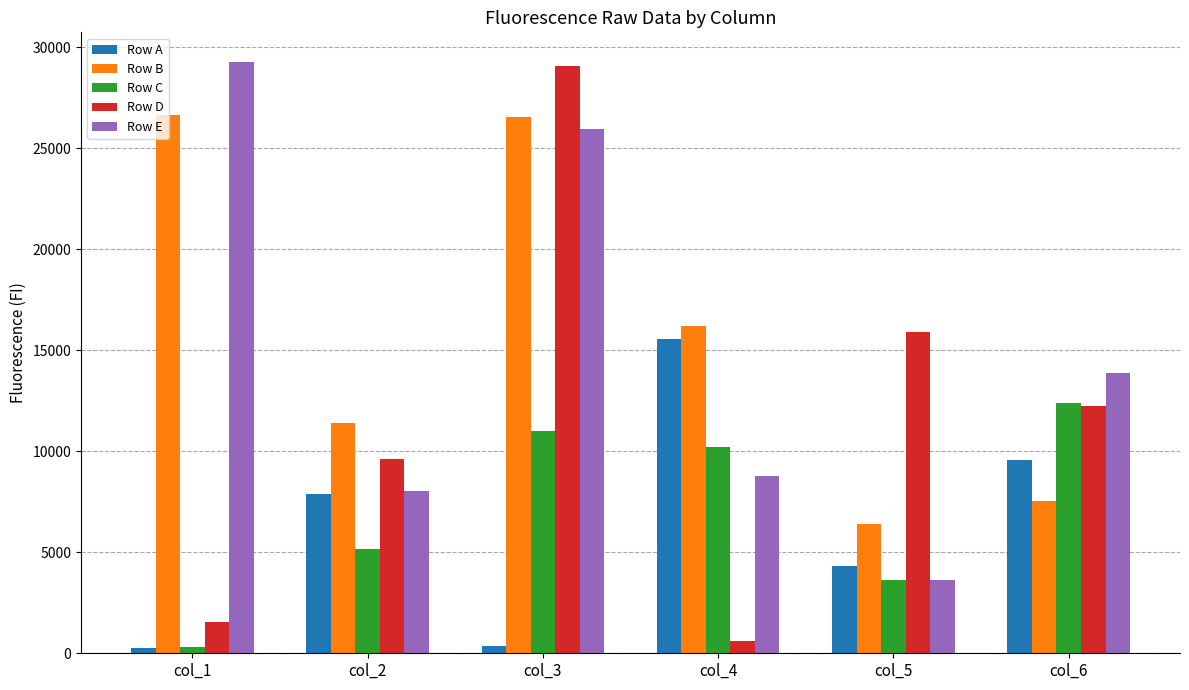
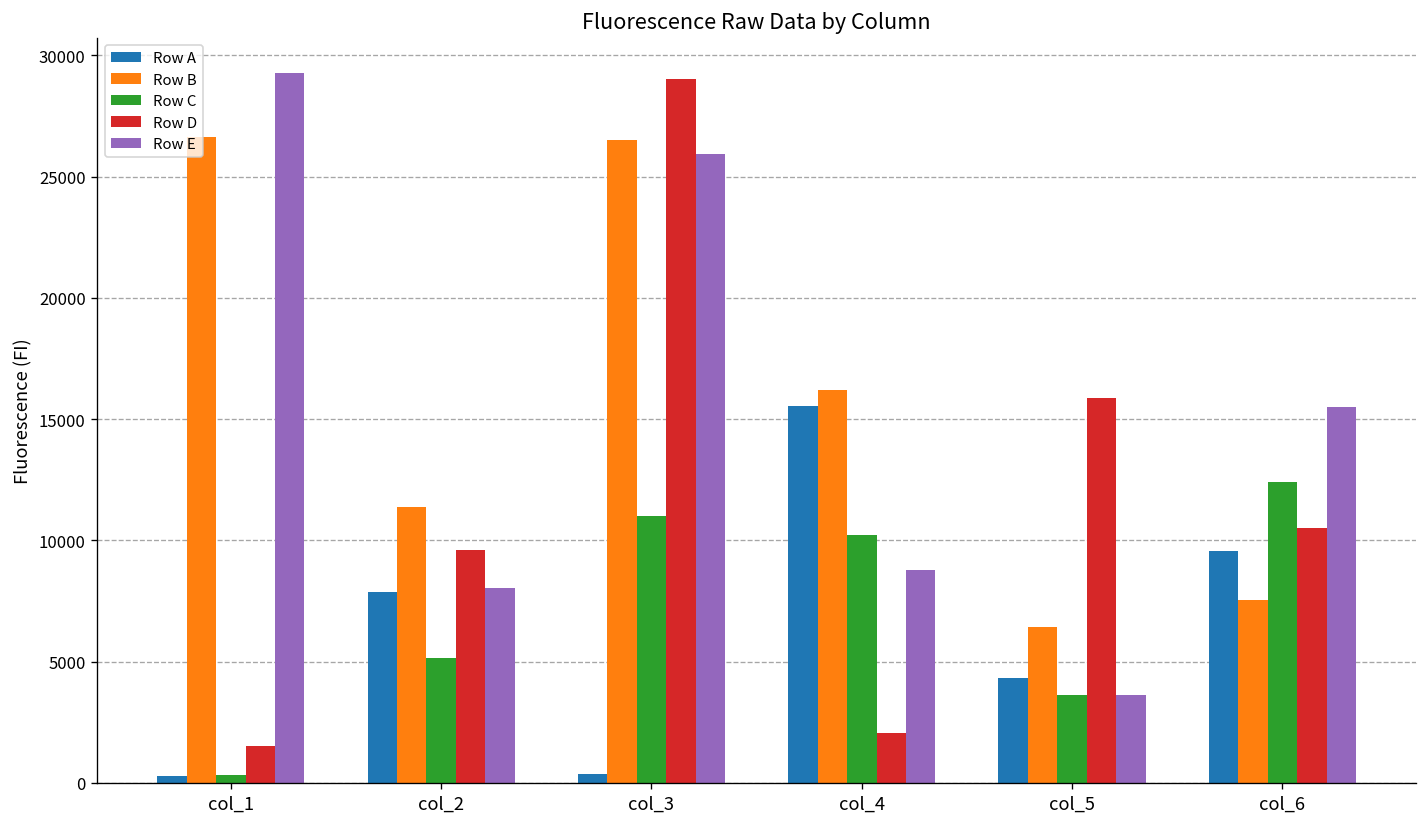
Row D, col_4: 600 -> 2100
Row D, col_6: 12200 -> 10500
Row E, col_6: 13900 -> 15500
